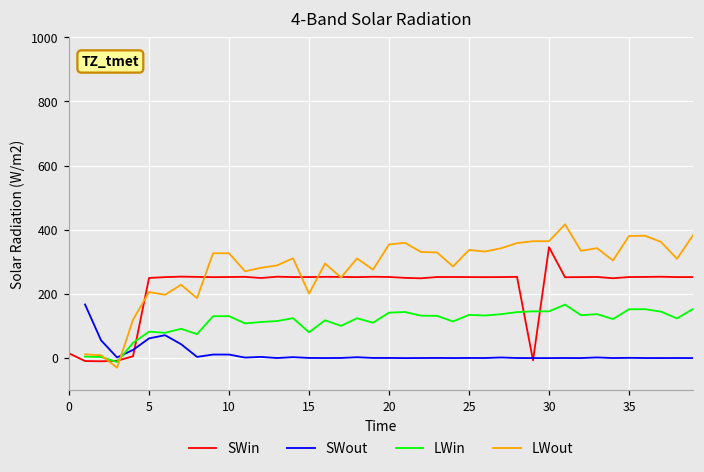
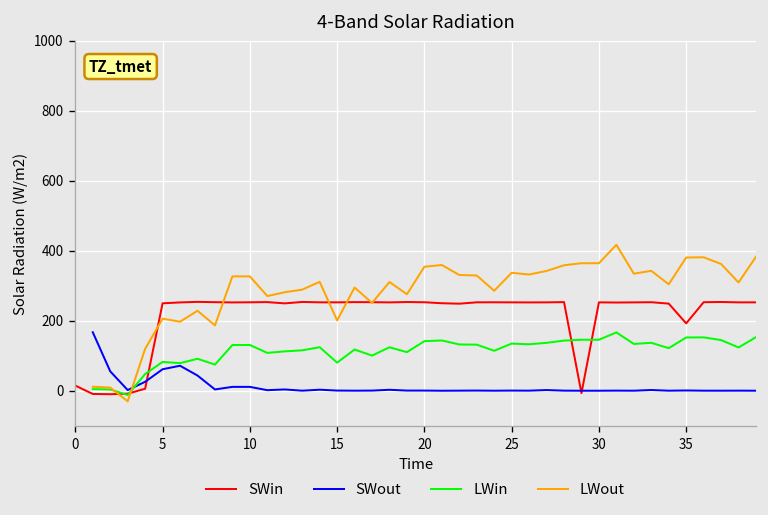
SWin, 30: 350 -> 250
SWin, 35: 250 -> 190
